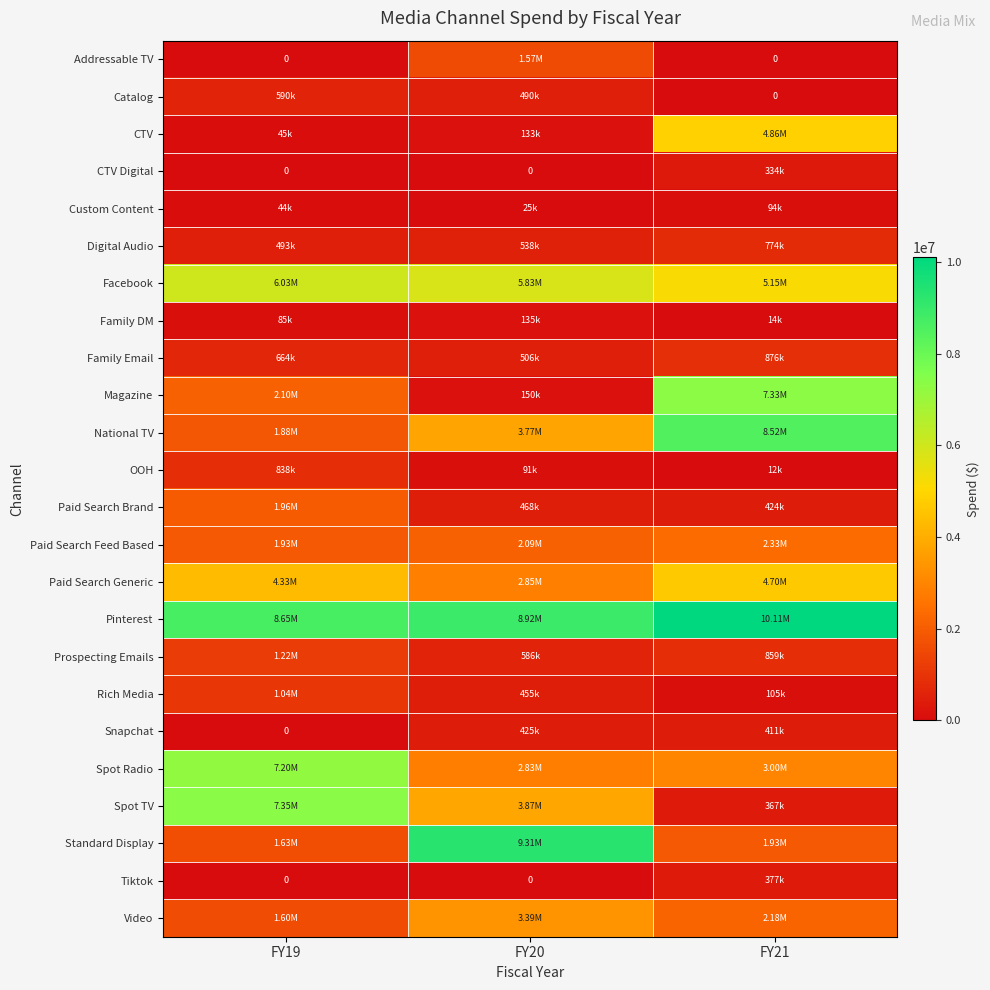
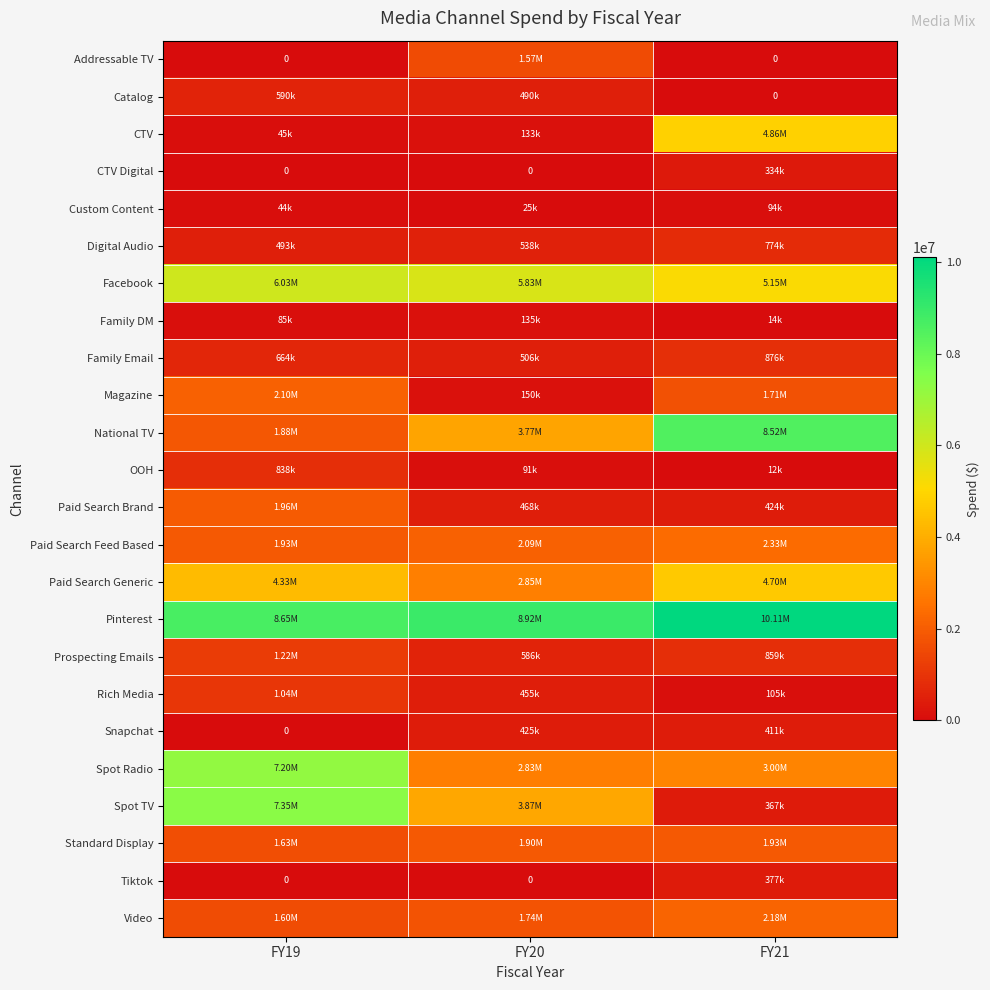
Magazine, FY21: 7.33M -> 1.71M
Standard Display, FY20: 9.31M -> 1.90M
Video, FY20: 3.39M -> 1.74M
